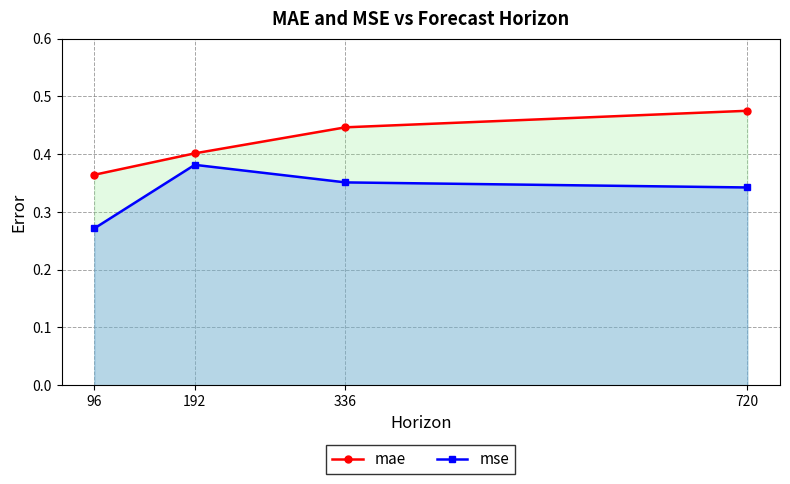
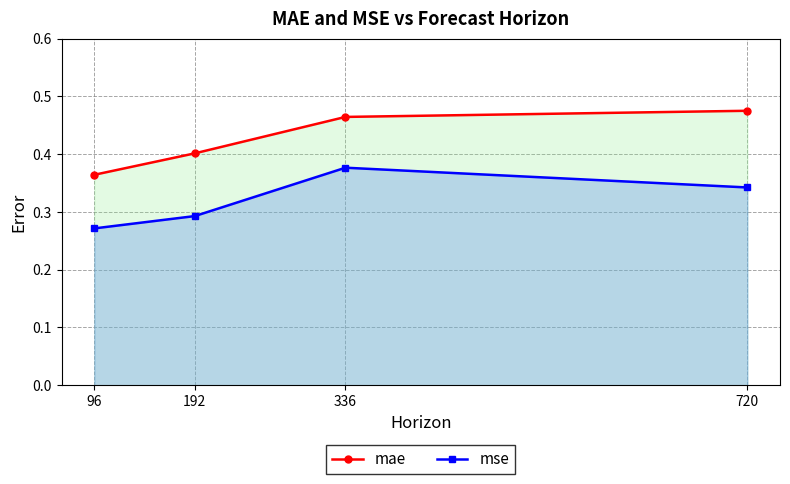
mse, 192: 0.38 -> 0.29
mae, 336: 0.45 -> 0.46
mse, 336: 0.35 -> 0.38
